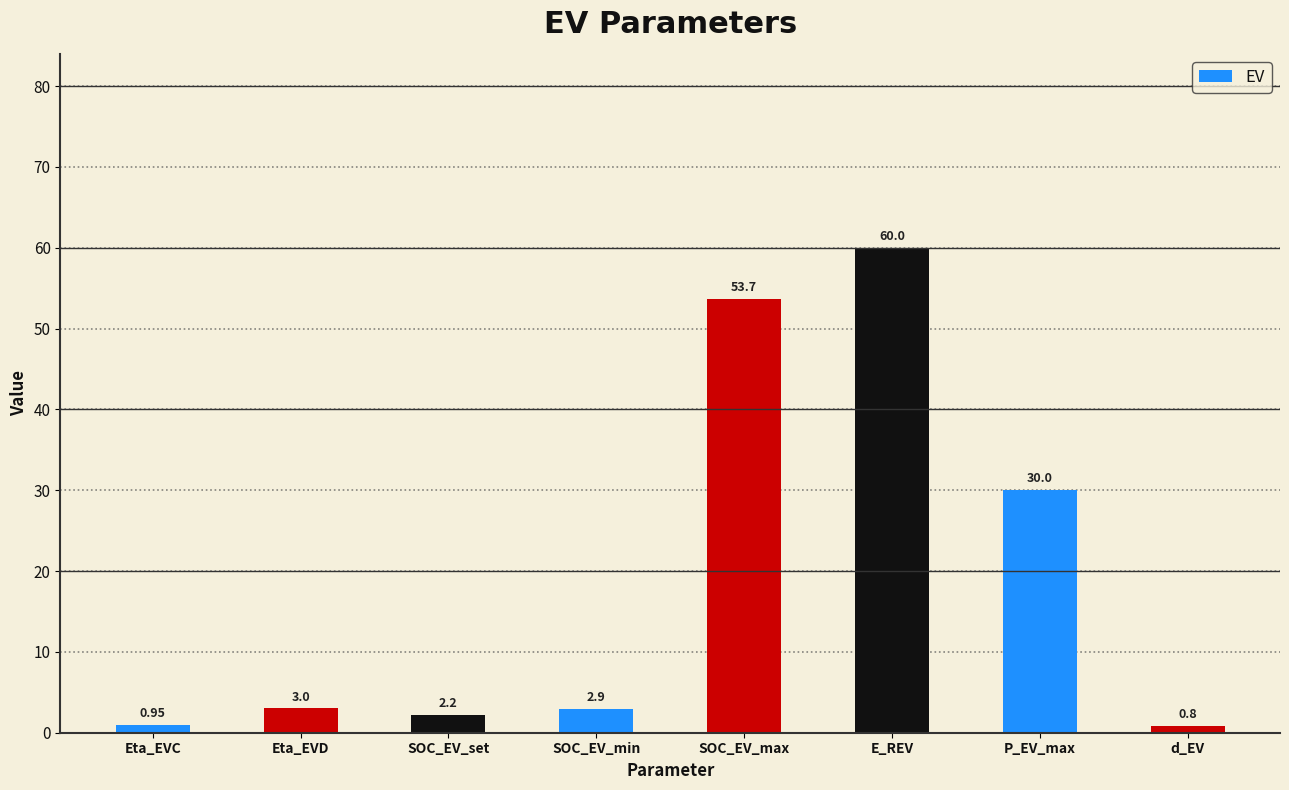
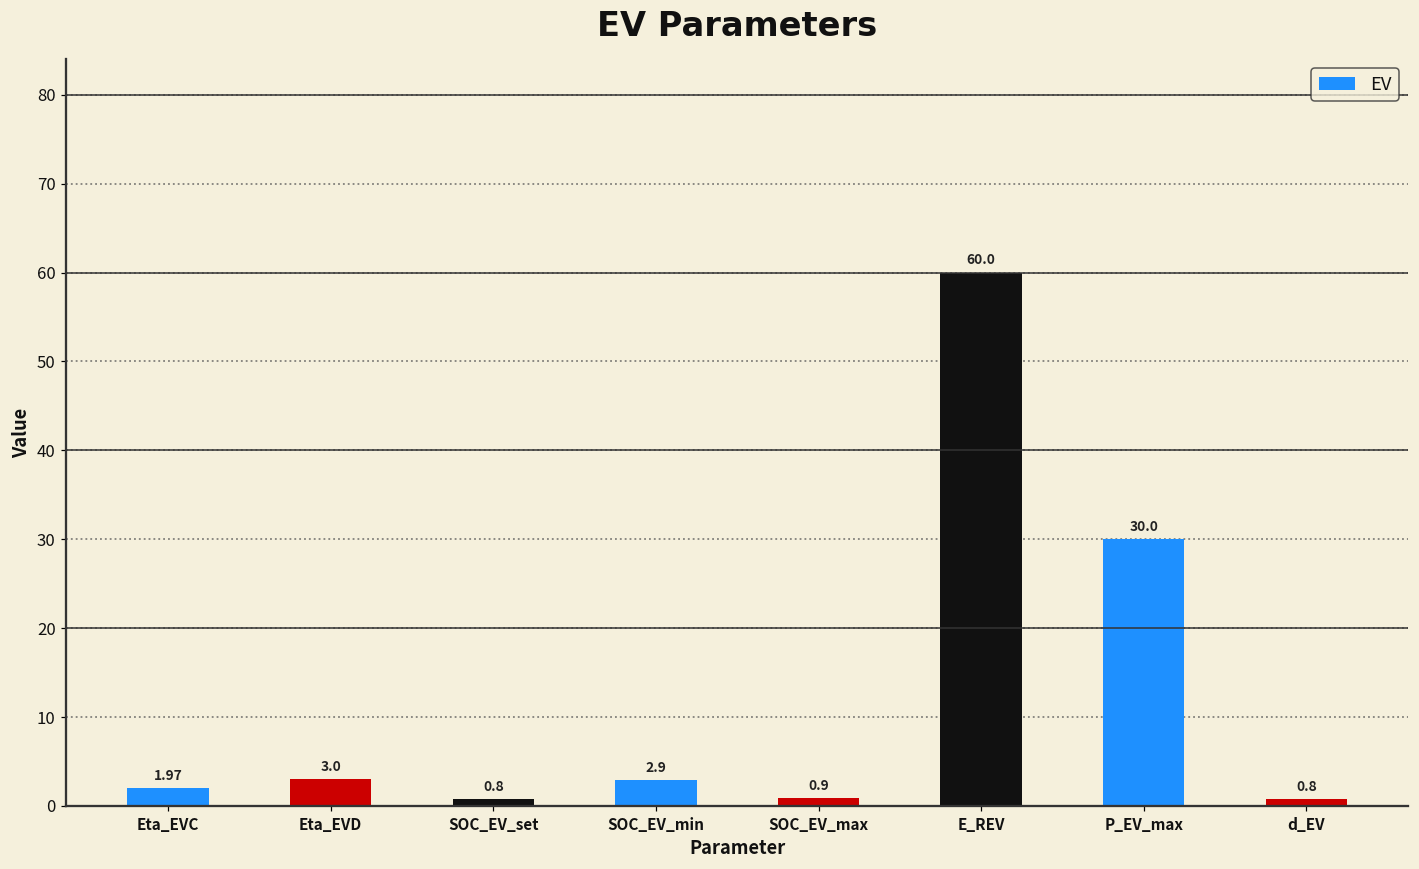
Eta_EVC: 0.95 -> 1.97
SOC_EV_set: 2.2 -> 0.8
SOC_EV_max: 53.7 -> 0.9
